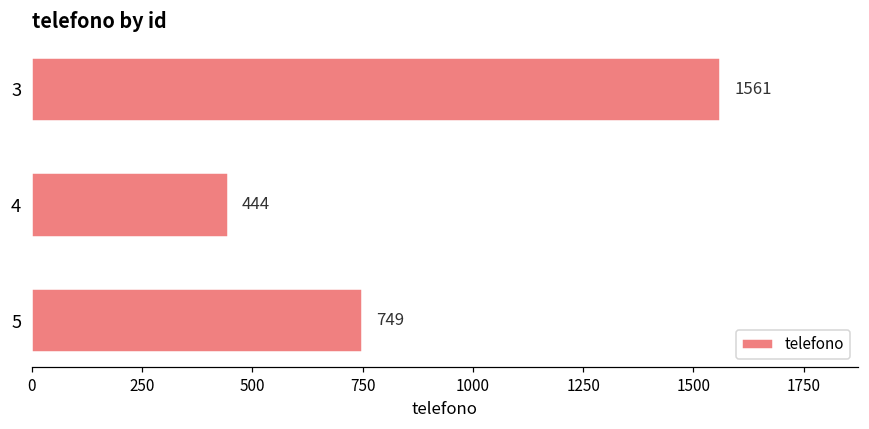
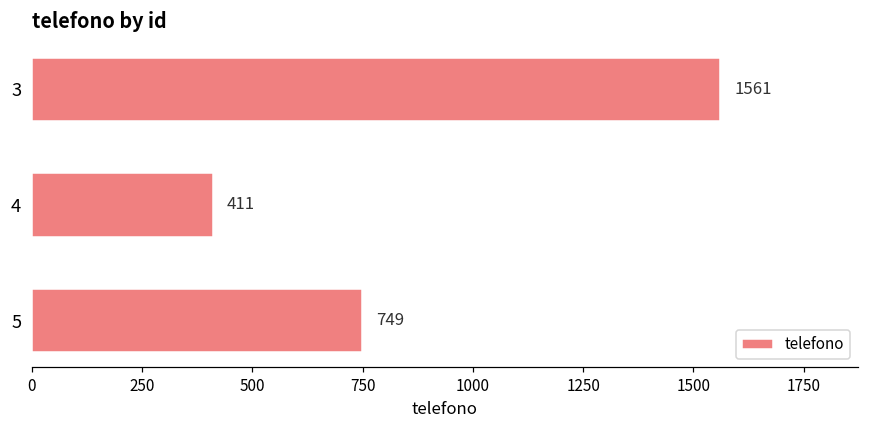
4: 444 -> 411
